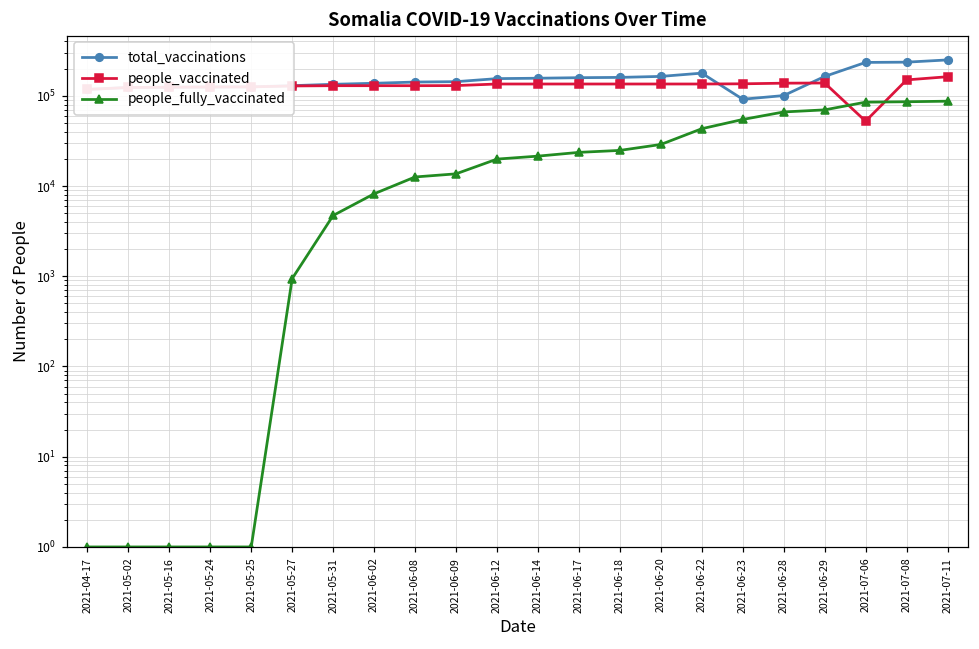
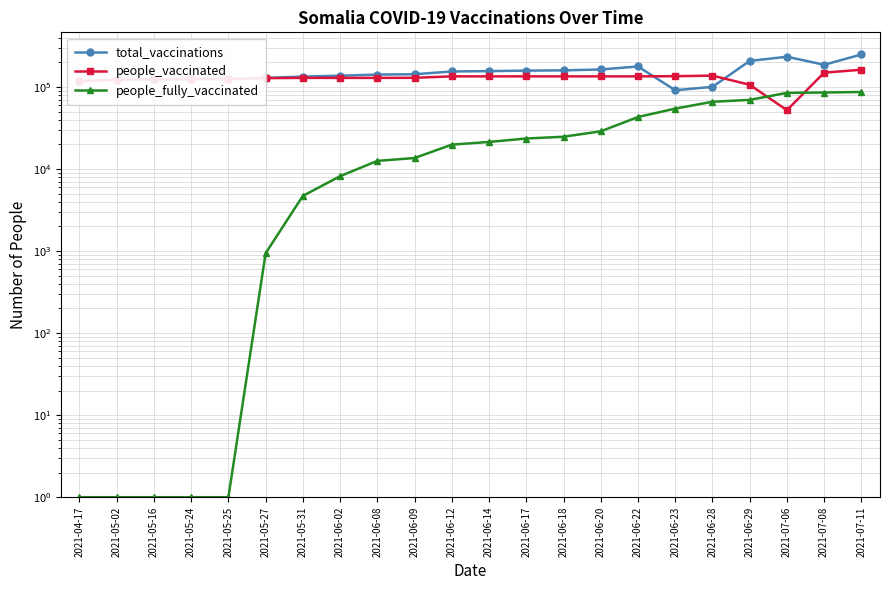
total_vaccinations, 2021-06-29: 160000 -> 210000
people_vaccinated, 2021-06-29: 140000 -> 110000
total_vaccinations, 2021-07-08: 240000 -> 190000
